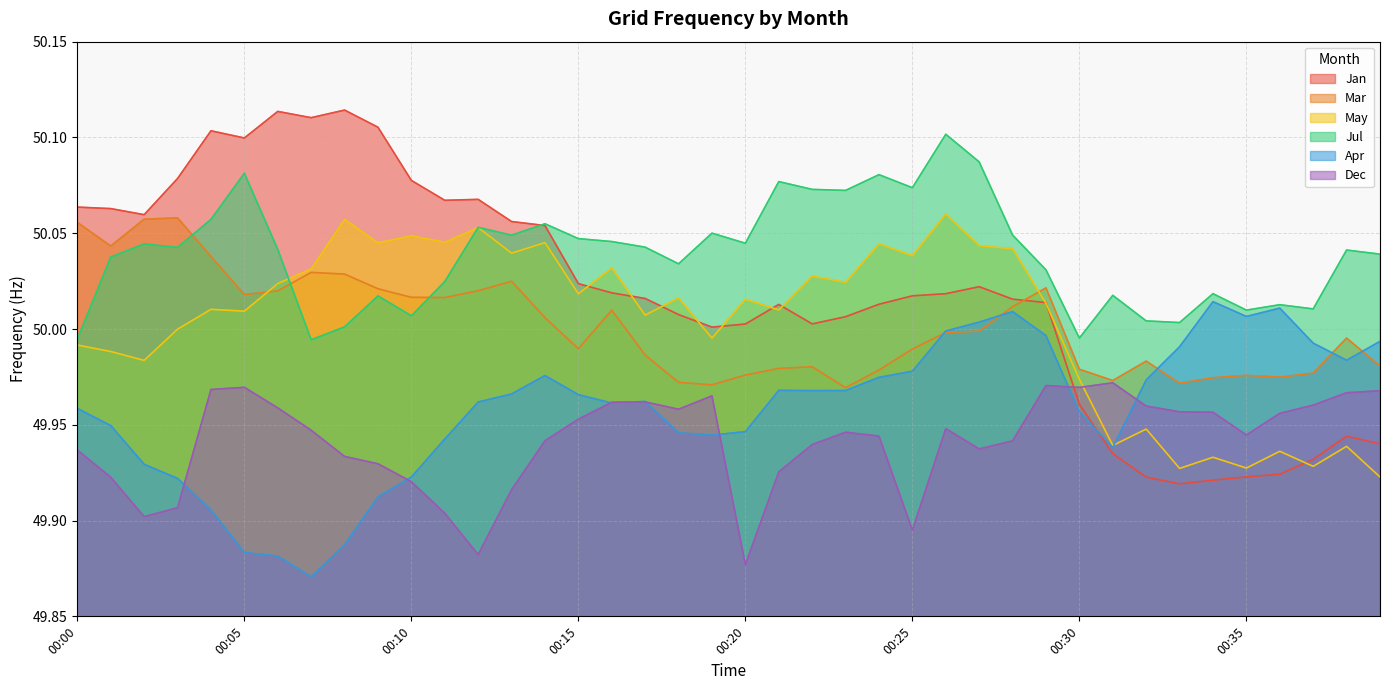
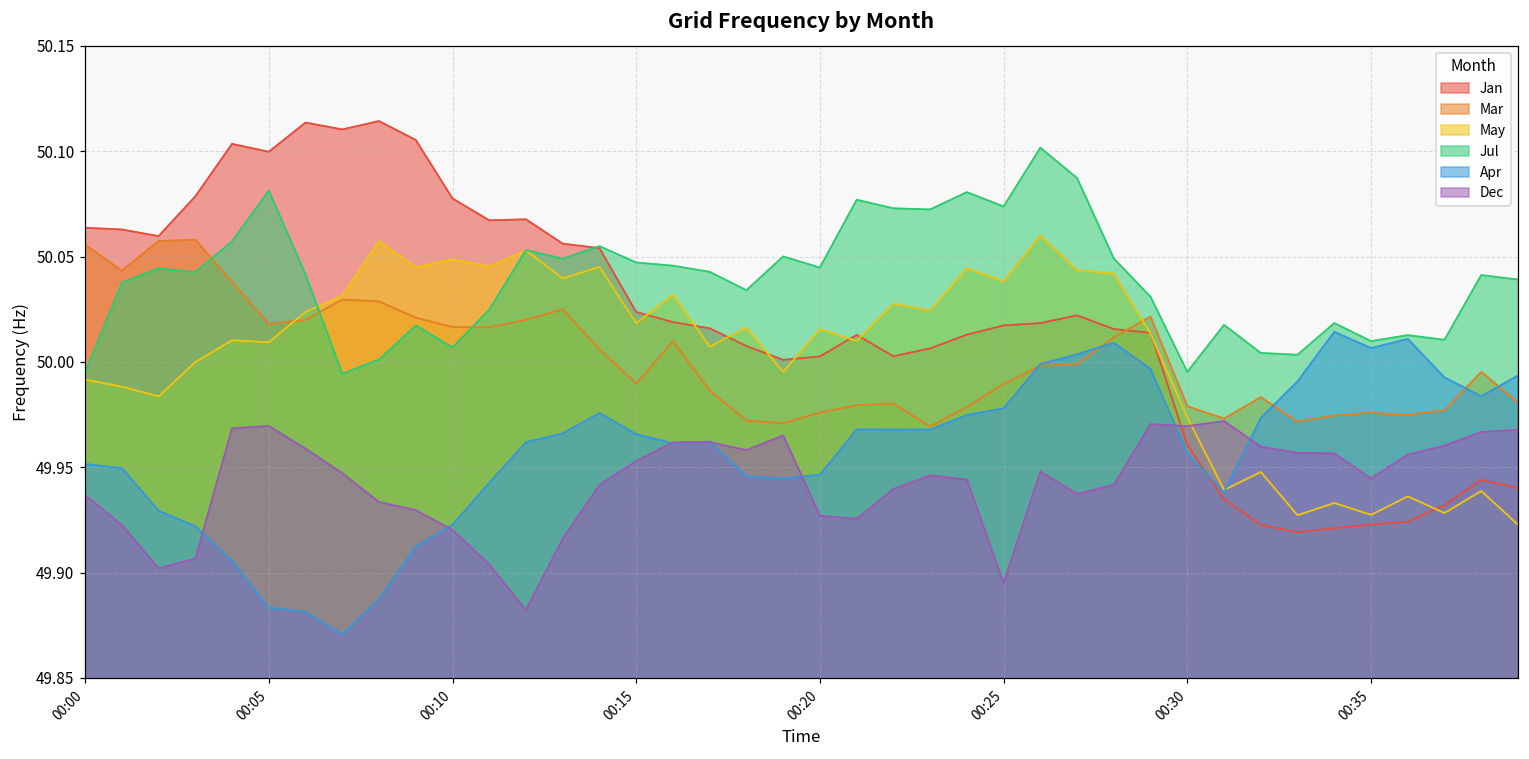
Apr, 00:00: 49.959 -> 49.952
Dec, 00:20: 49.877 -> 49.927
